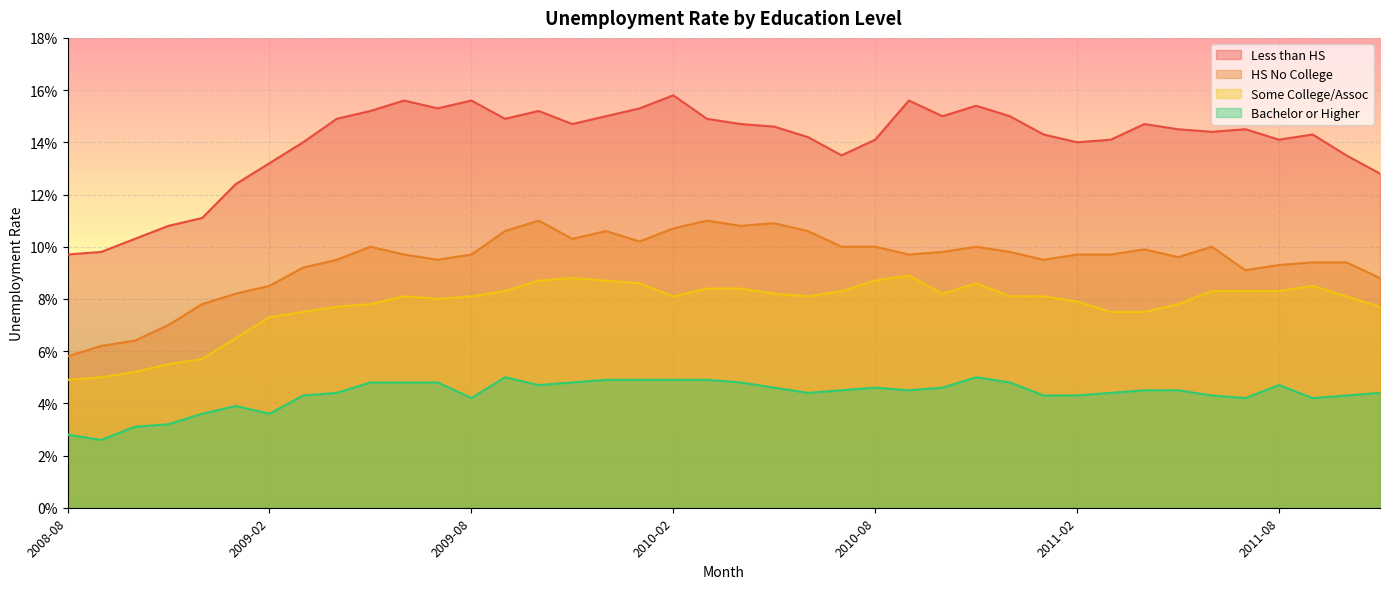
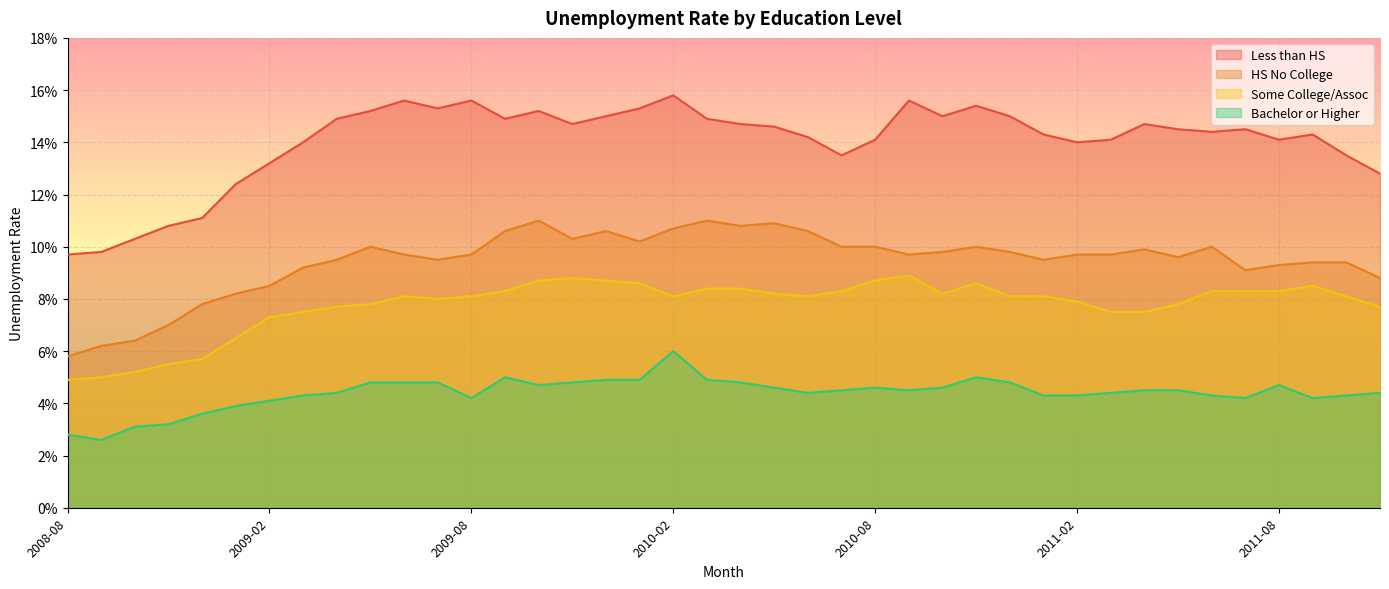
Bachelor or Higher, 2009-02: 3.6% -> 4.1%
Bachelor or Higher, 2010-02: 4.9% -> 6.0%
